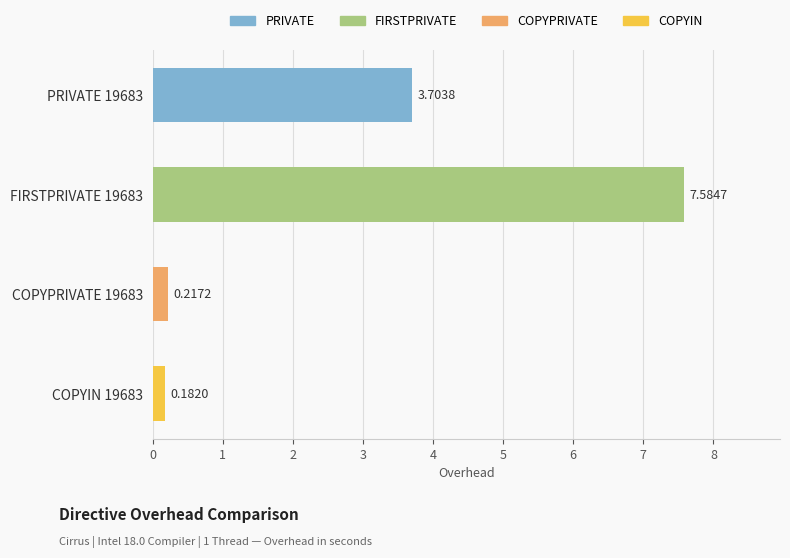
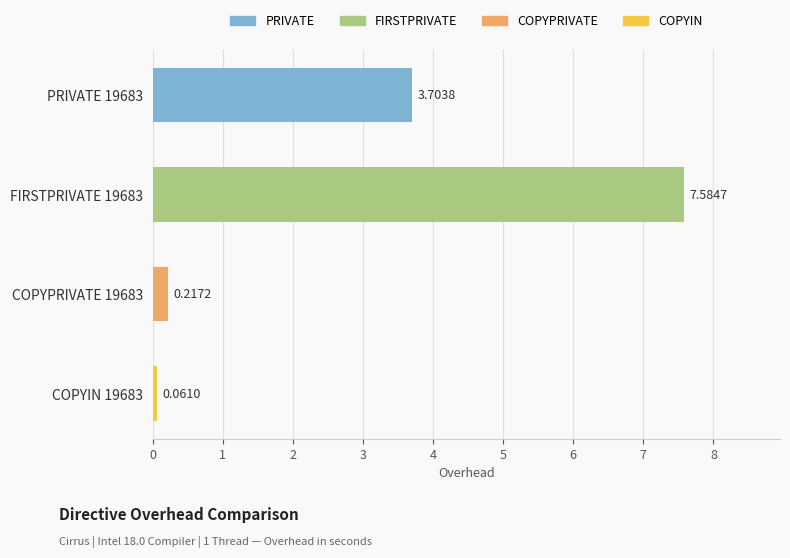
COPYIN 19683: 0.1820 -> 0.0610
